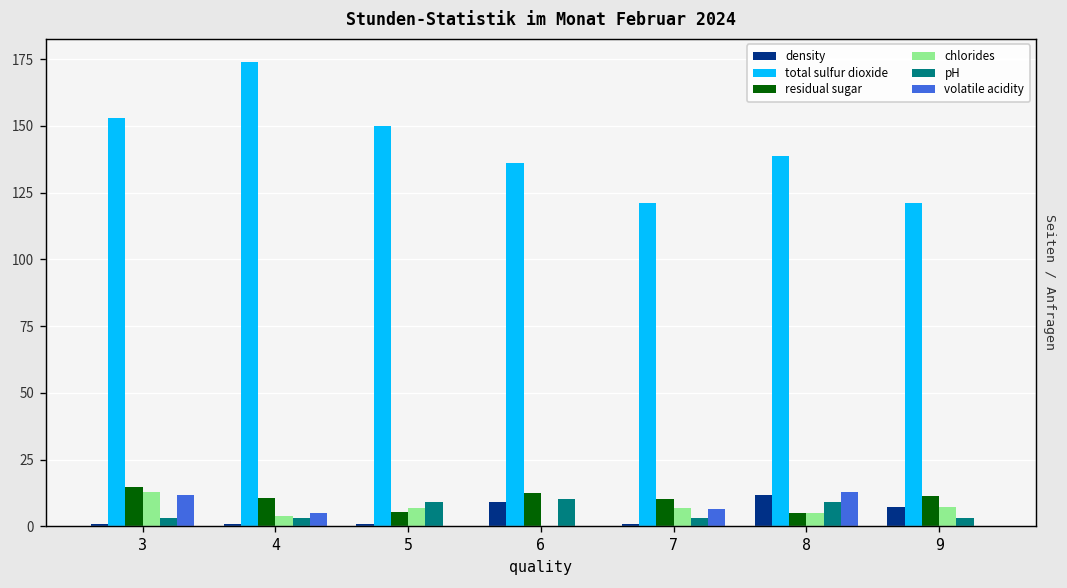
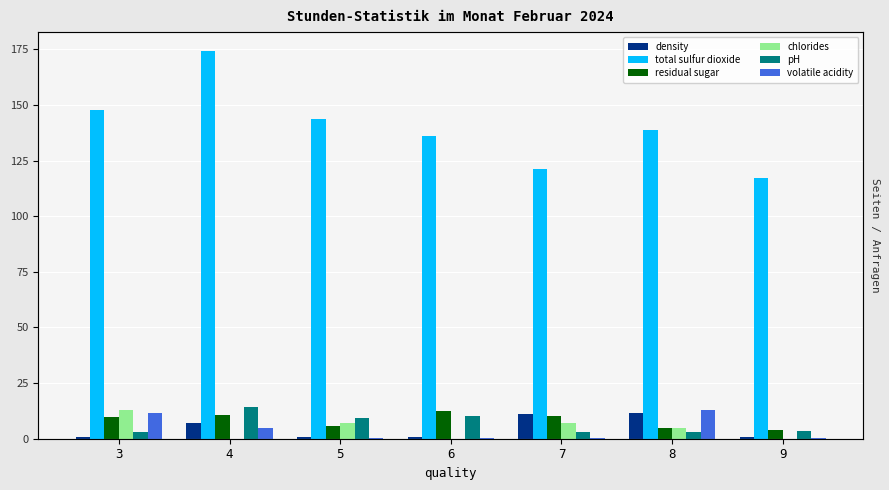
total sulfur dioxide, 3: 153 -> 148
residual sugar, 3: 15 -> 10
density, 4: 1 -> 7
chlorides, 4: 4 -> 0
pH, 4: 3 -> 14
total sulfur dioxide, 5: 150 -> 144
density, 6: 9 -> 1
density, 7: 1 -> 11
volatile acidity, 7: 7 -> 0
pH, 8: 9 -> 3
density, 9: 7 -> 1
total sulfur dioxide, 9: 121 -> 117
residual sugar, 9: 11 -> 4
chlorides, 9: 7 -> 0
